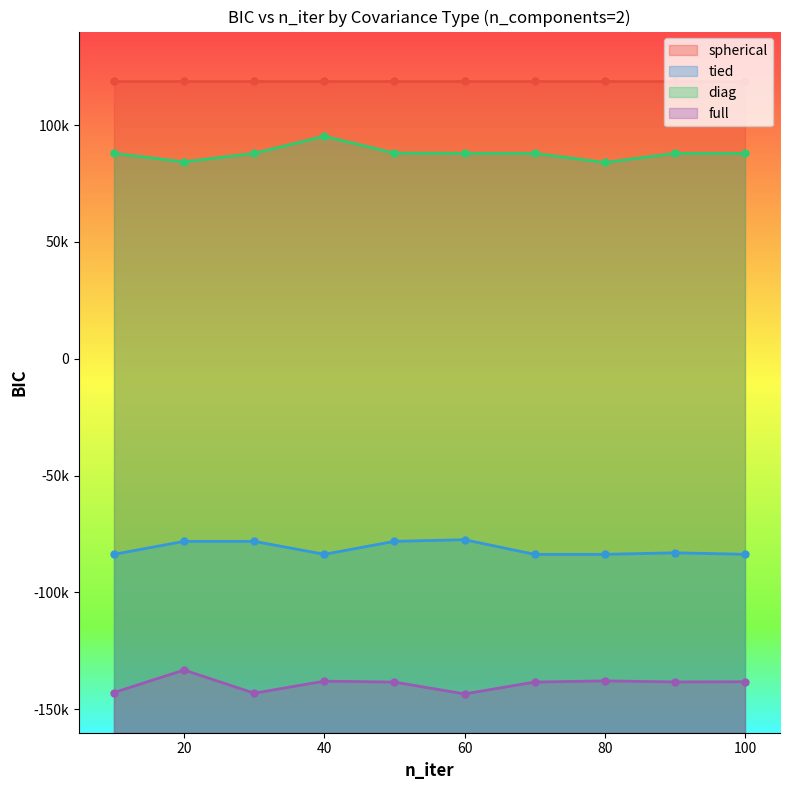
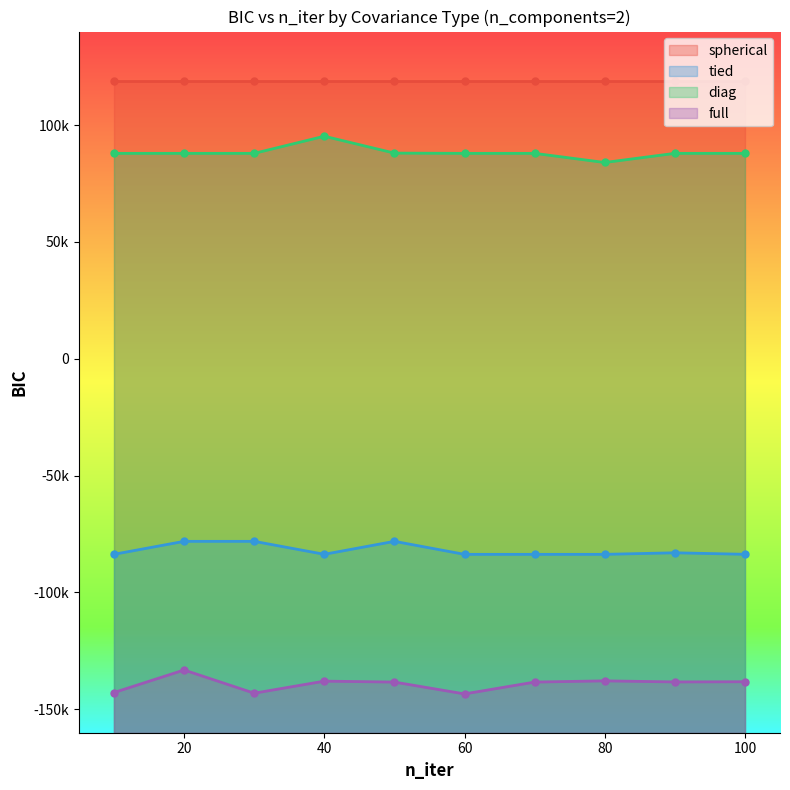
diag, 20: 84000 -> 88000
tied, 60: -77000 -> -84000
